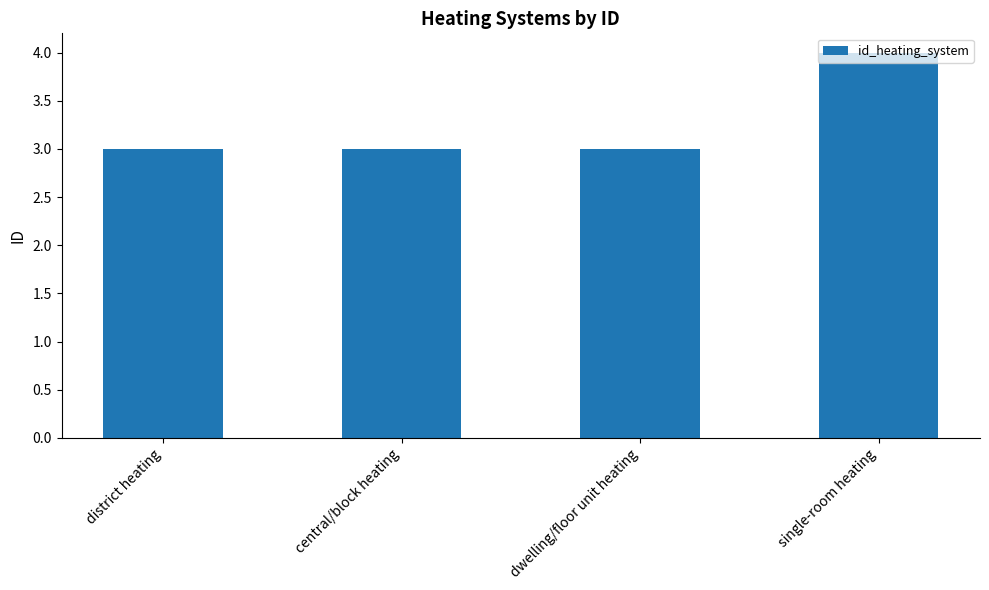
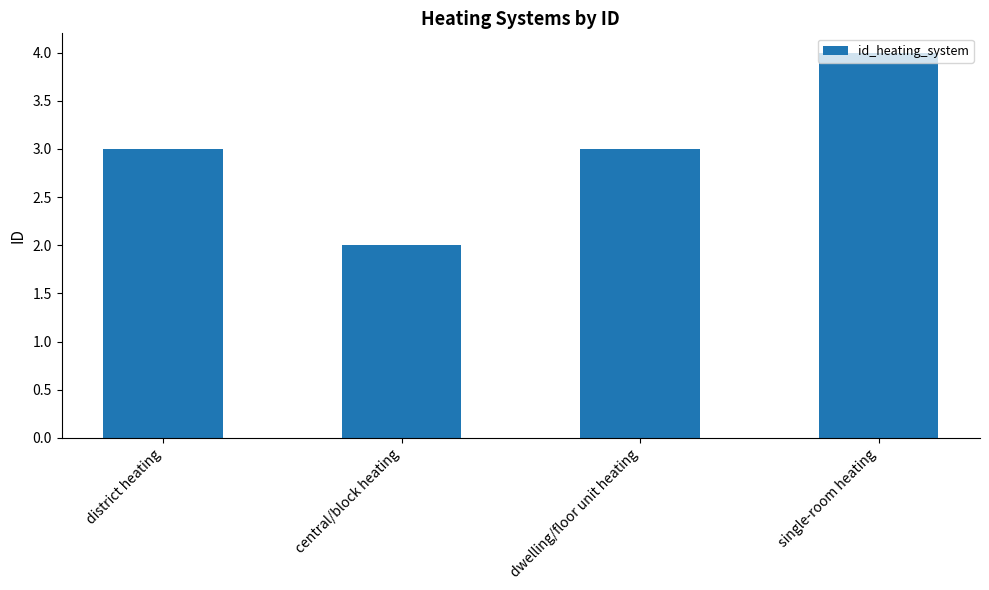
central/block heating: 3 -> 2
